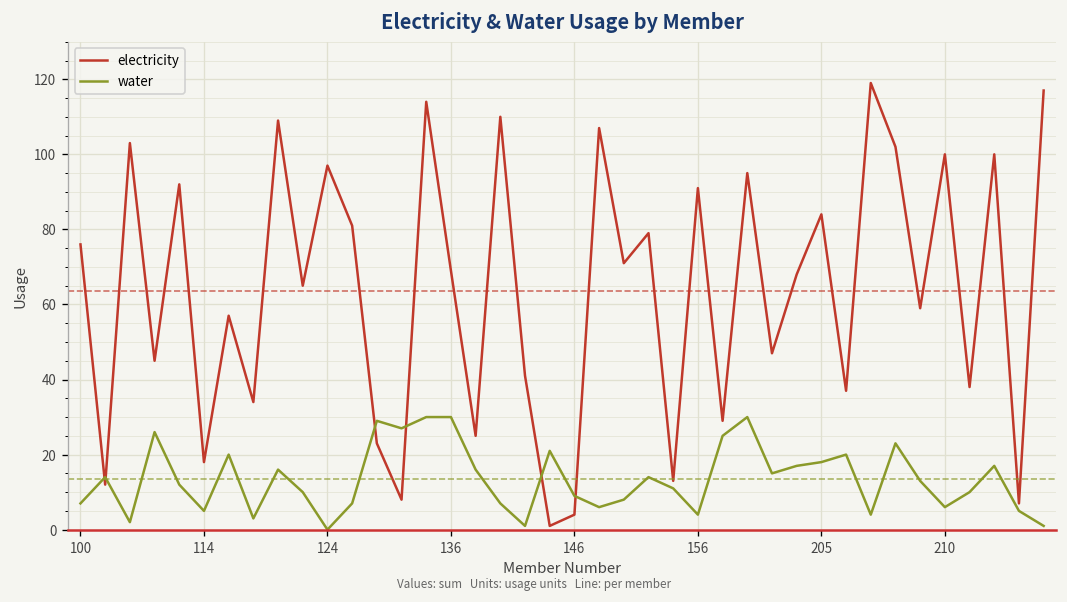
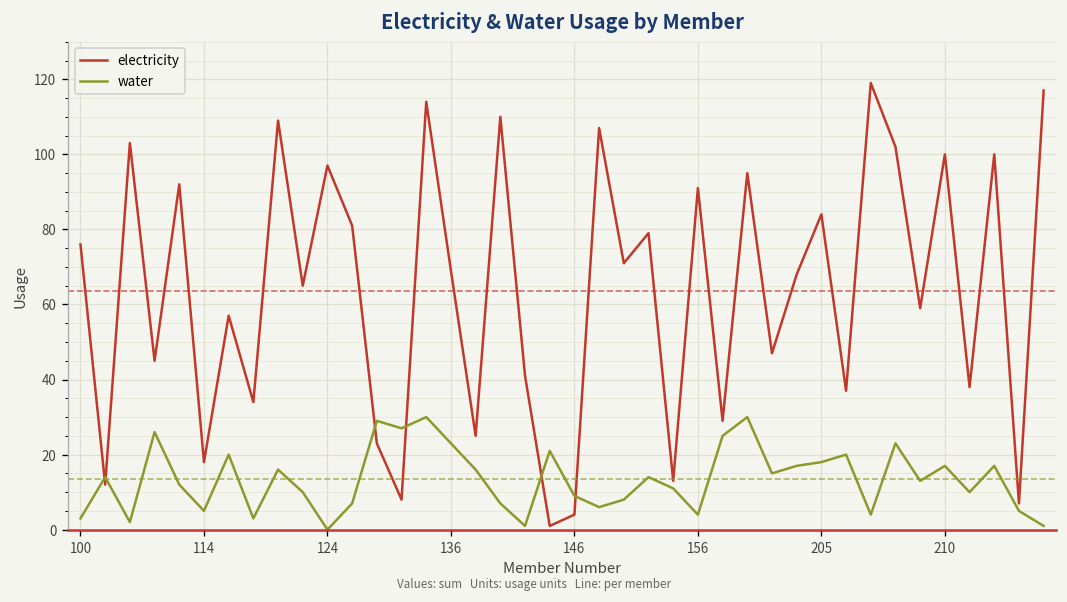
water, 100: 7 -> 3
water, 136: 30 -> 23
water, 210: 6 -> 17
